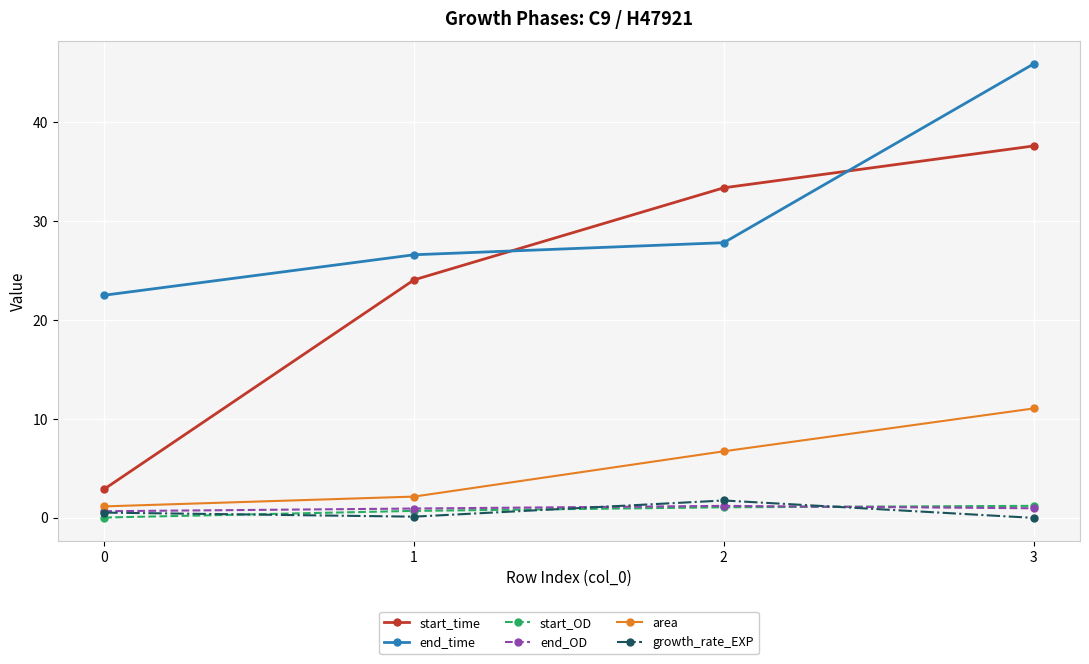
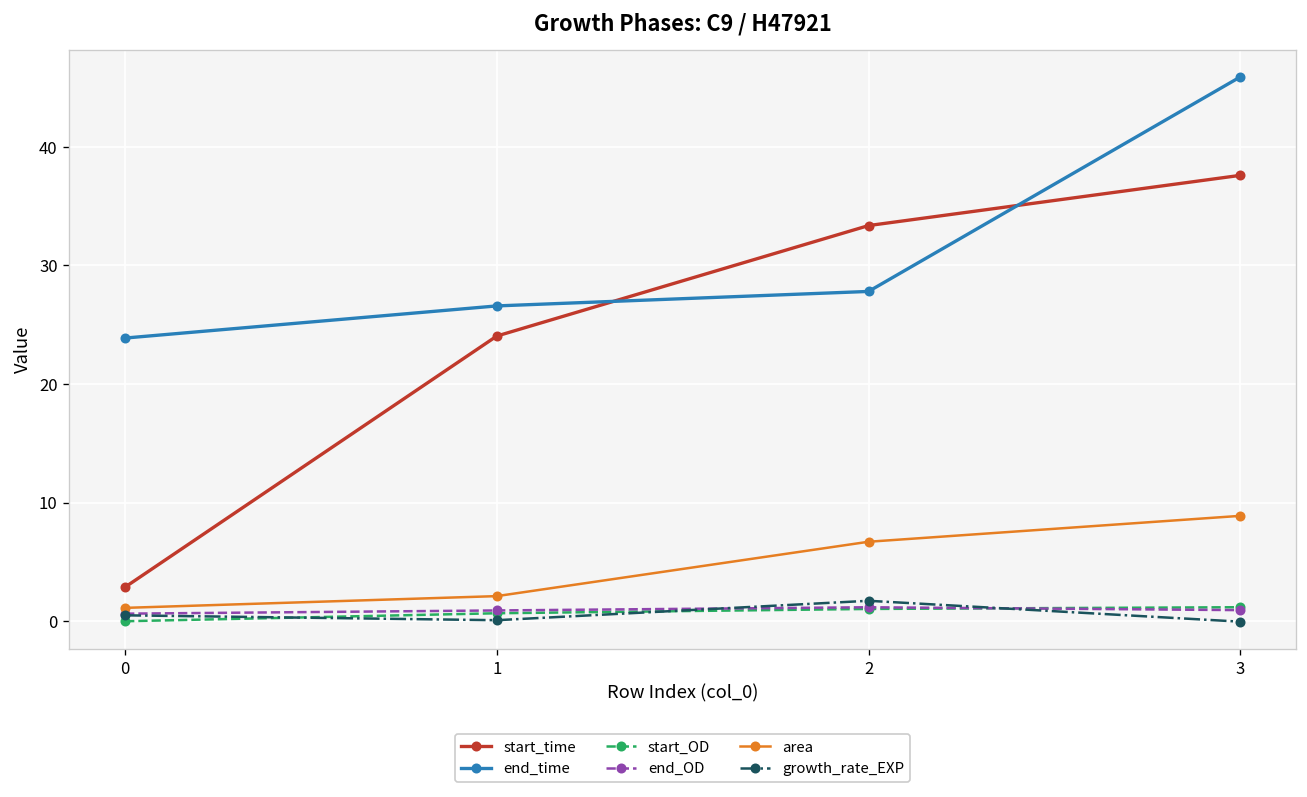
end_time, 0: 22 -> 24
area, 3: 11 -> 9
